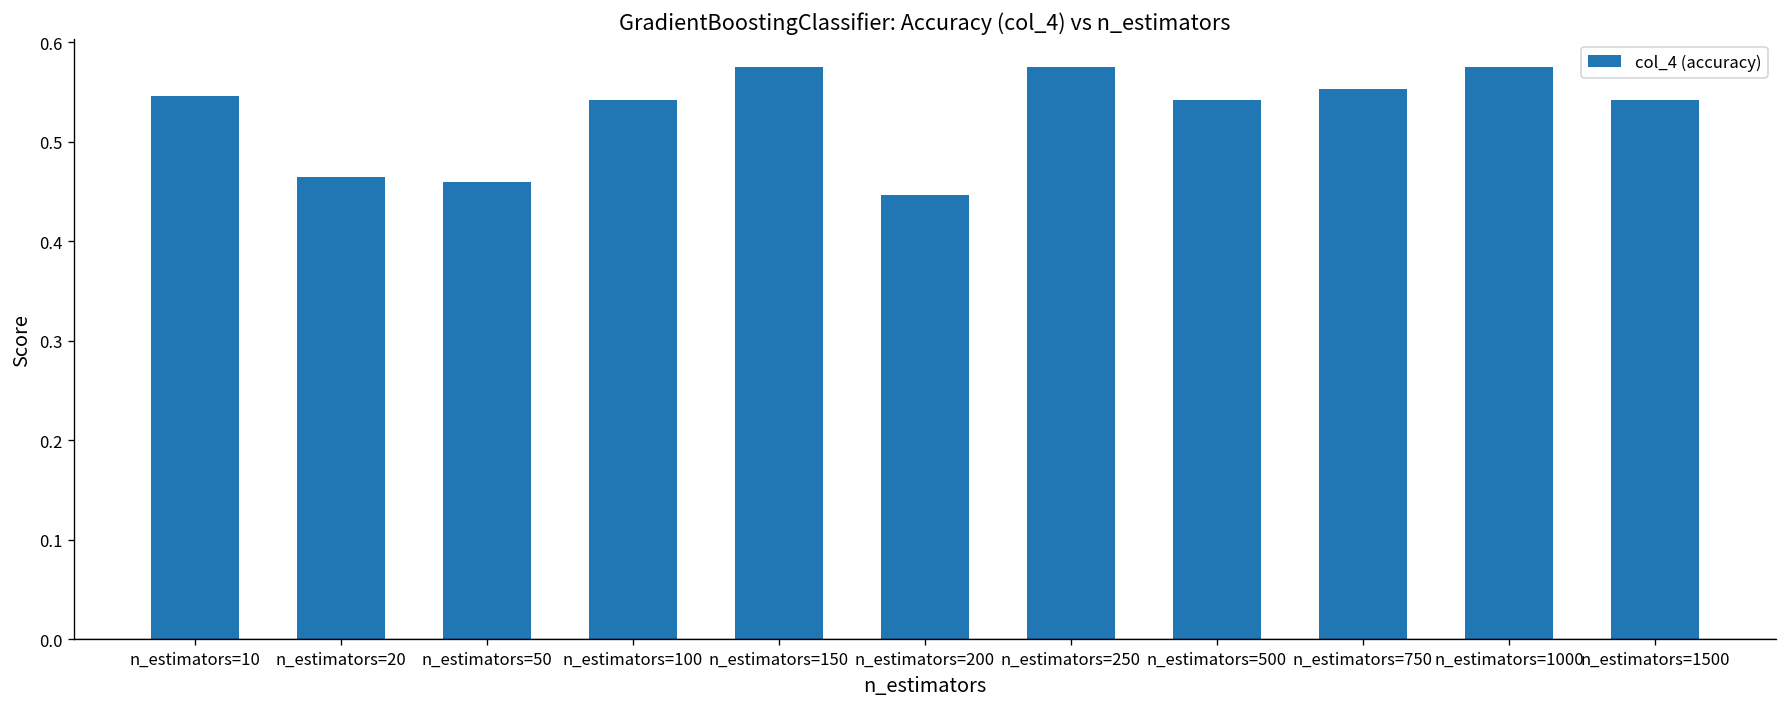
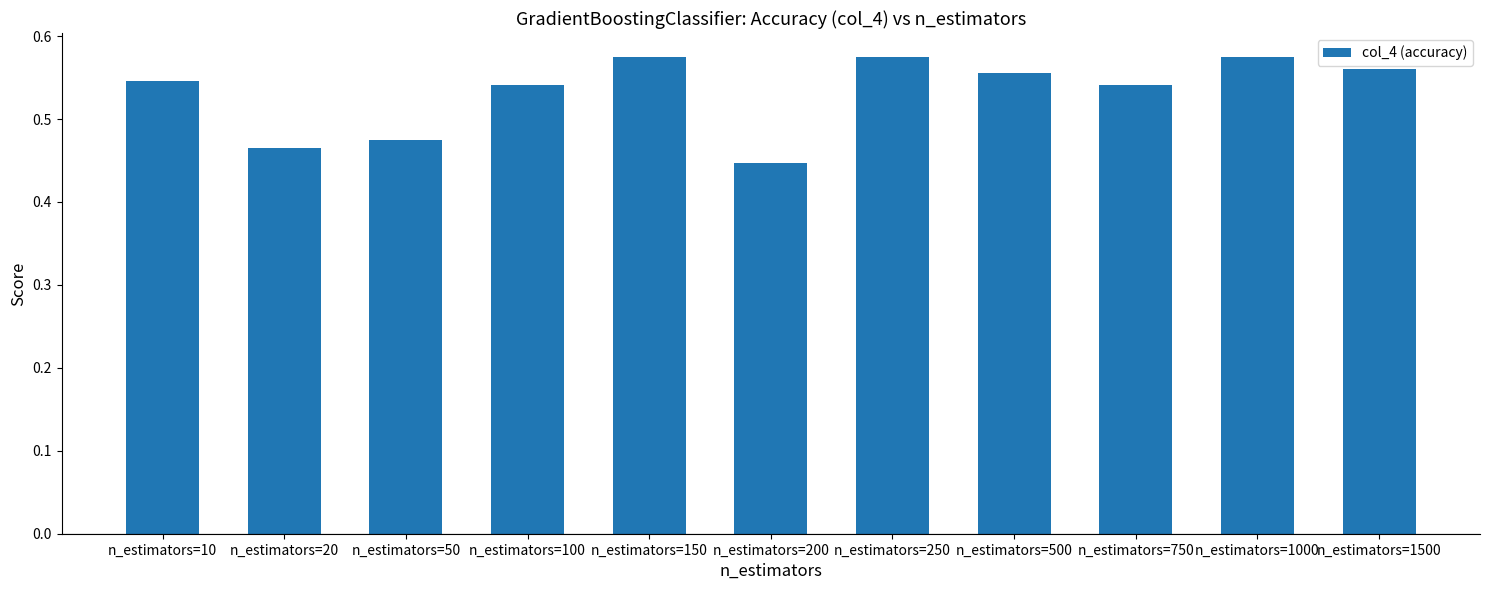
n_estimators=50: 0.46 -> 0.48
n_estimators=500: 0.54 -> 0.56
n_estimators=750: 0.55 -> 0.54
n_estimators=1500: 0.54 -> 0.56
